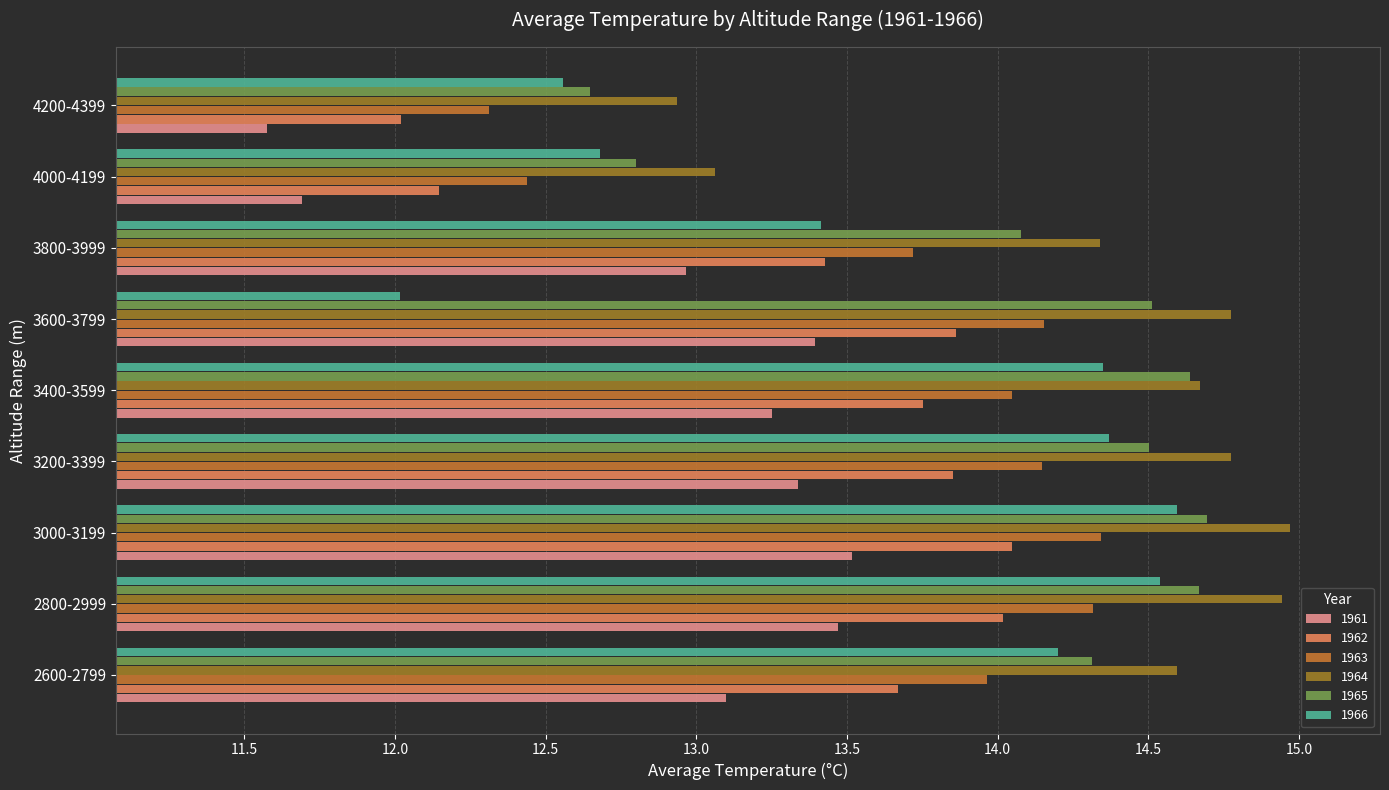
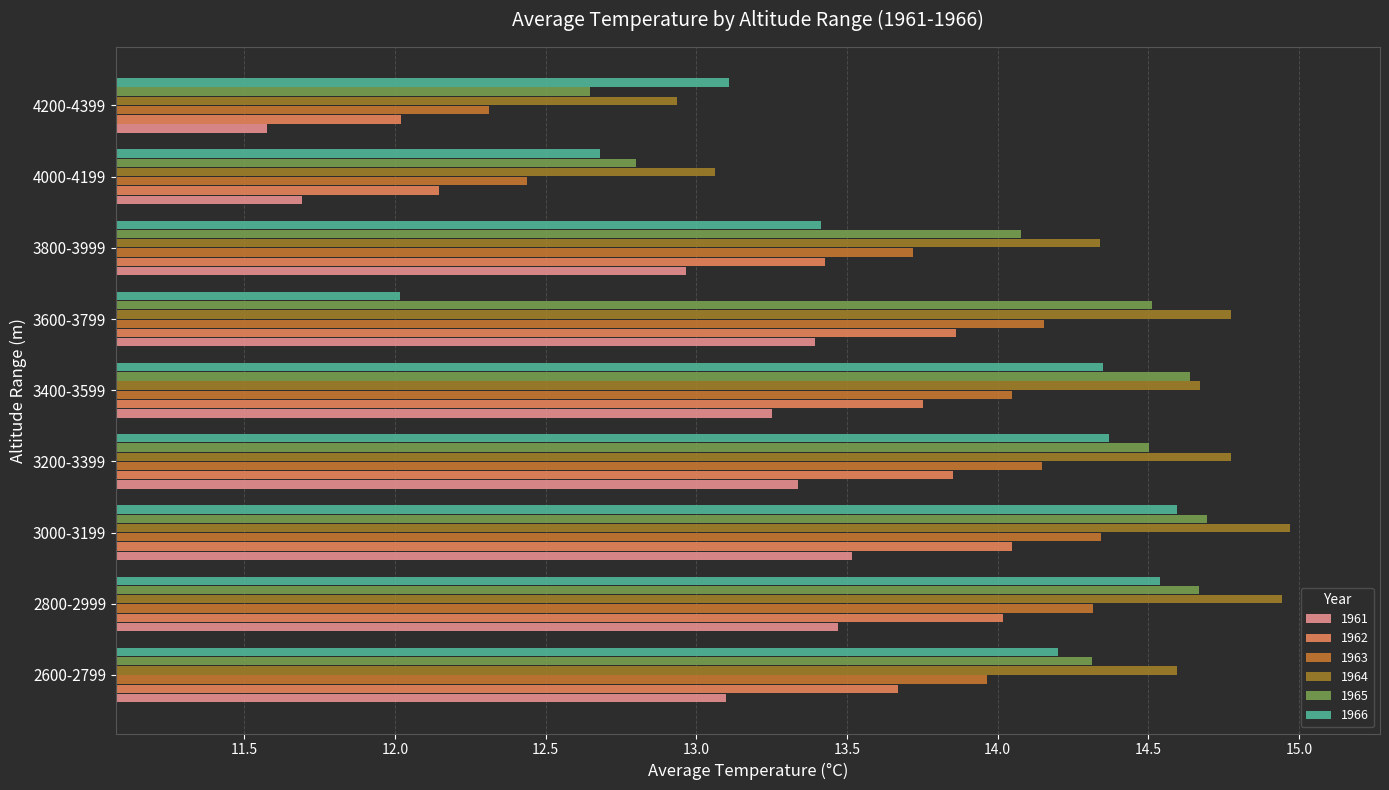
1966, 4200-4399: 12.56 -> 13.11
